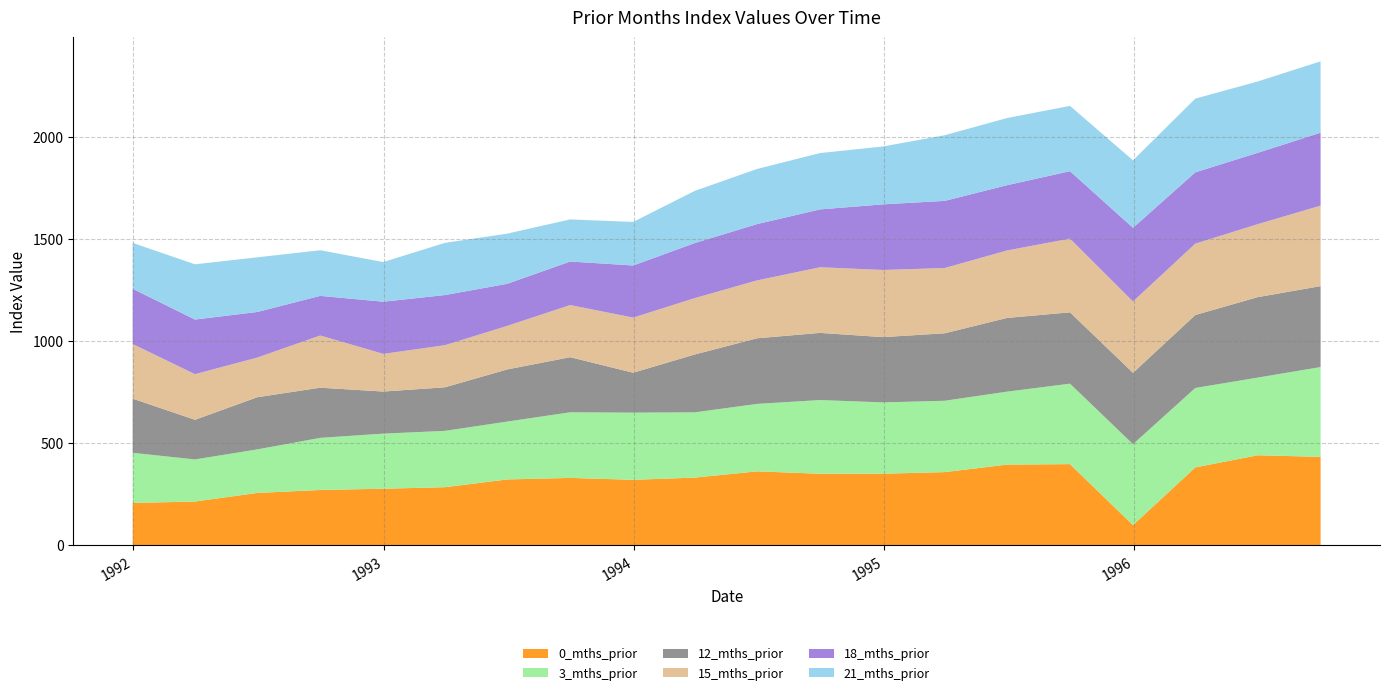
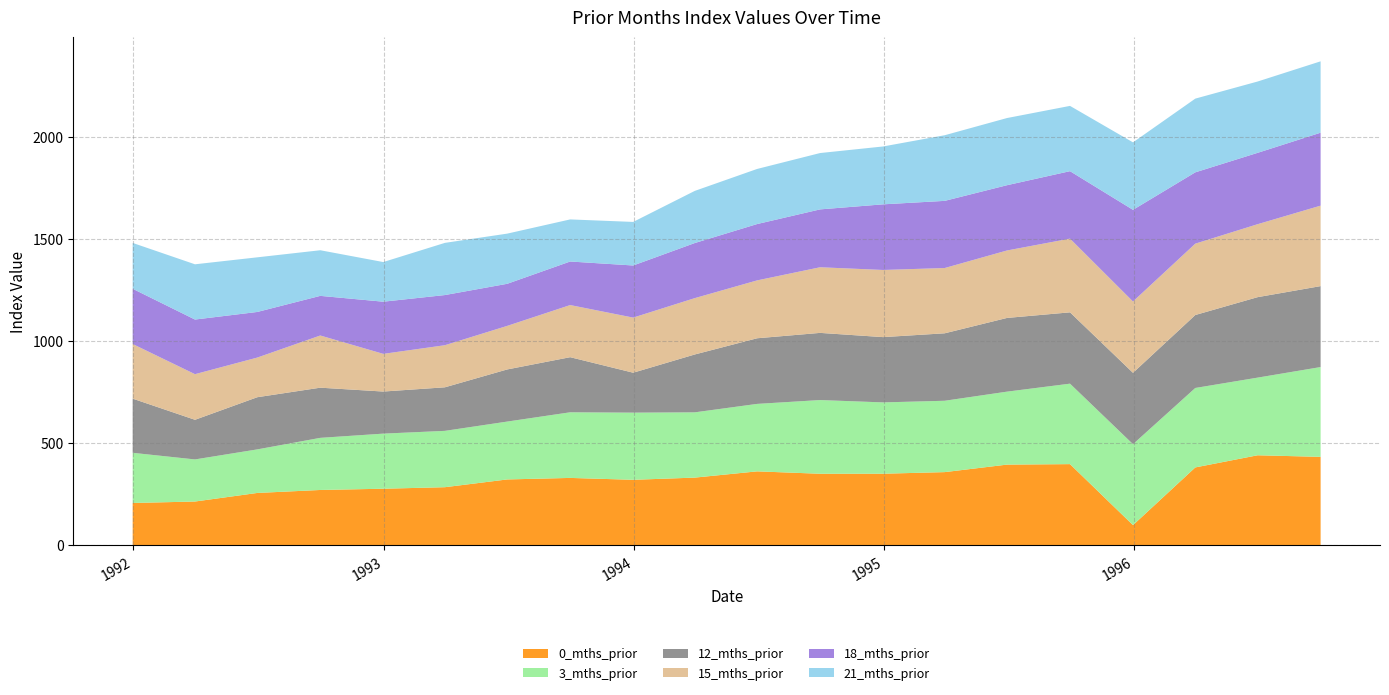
18_mths_prior, 1996: 360 -> 450
